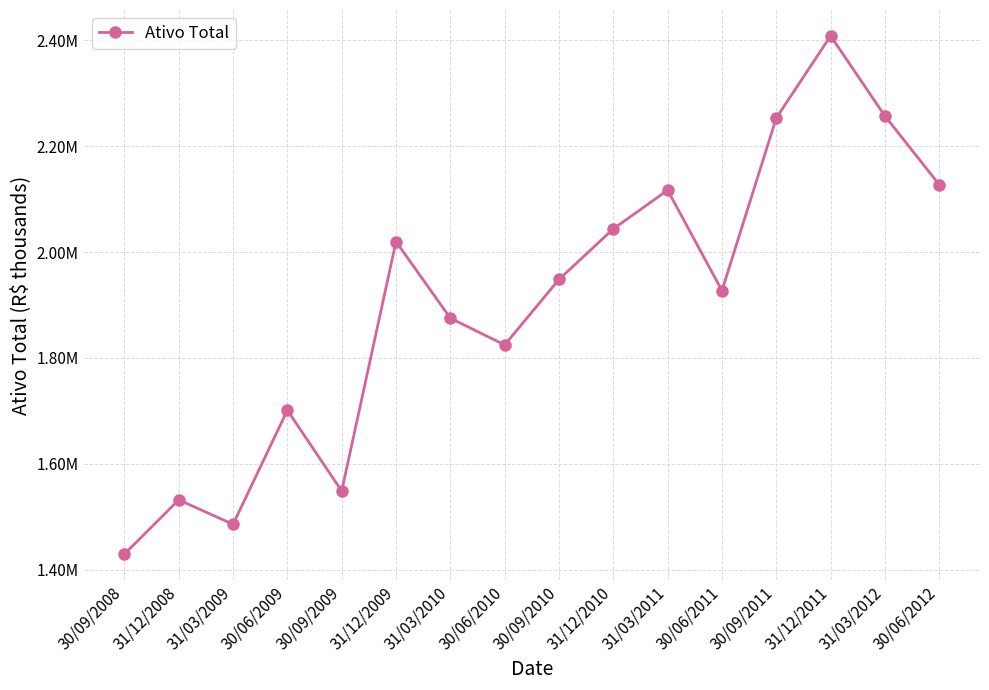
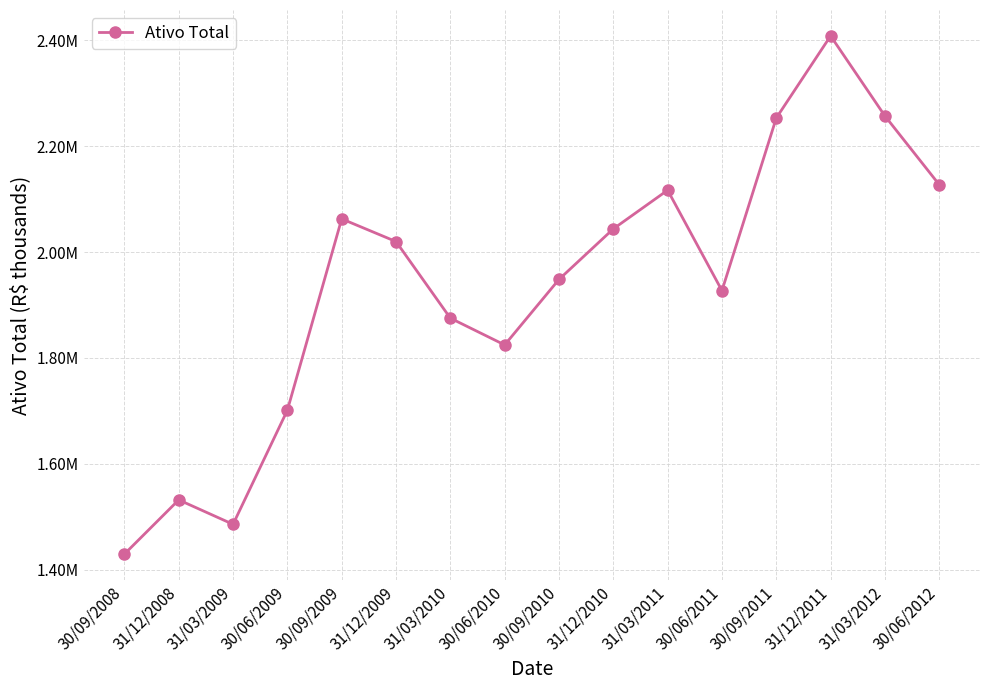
30/09/2009: 1550000 -> 2060000
